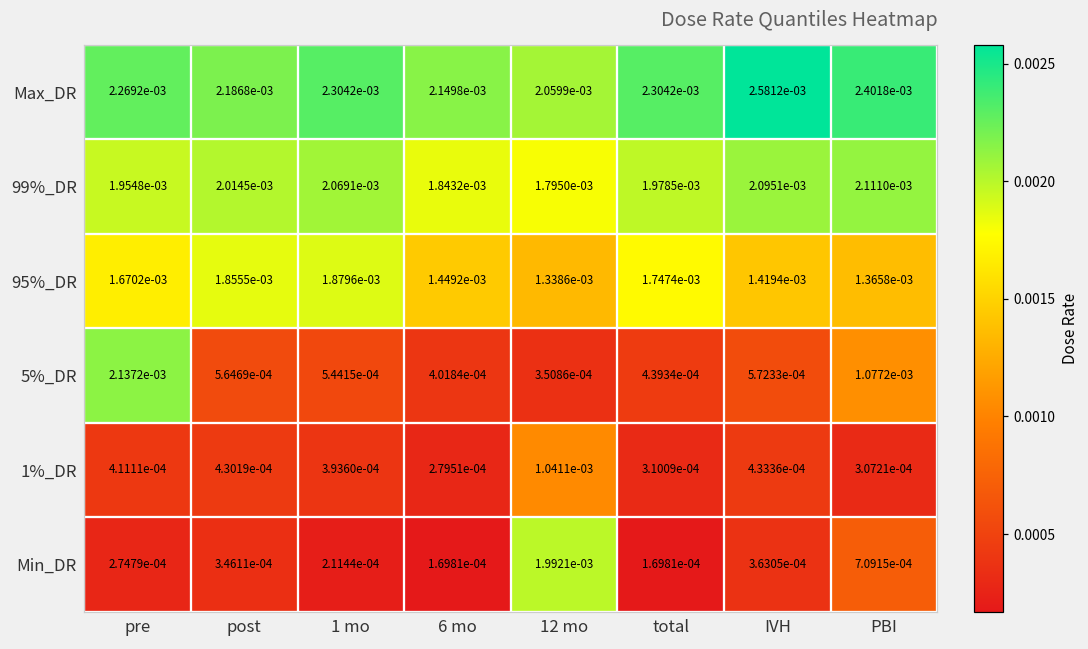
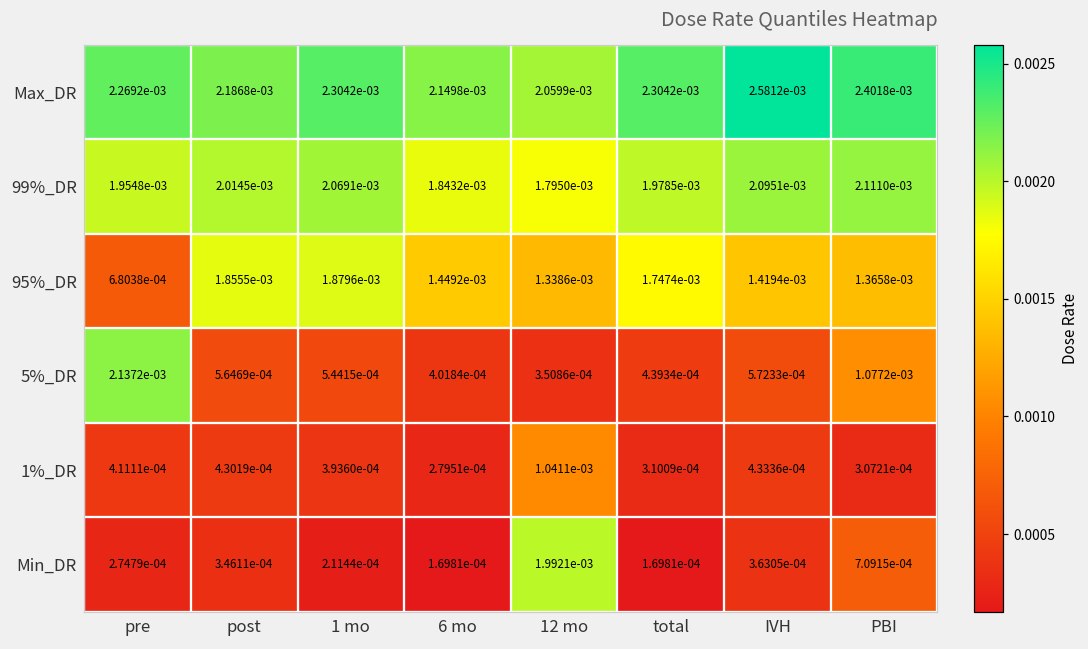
95%_DR, pre: 1.6702e-03 -> 6.8038e-04
